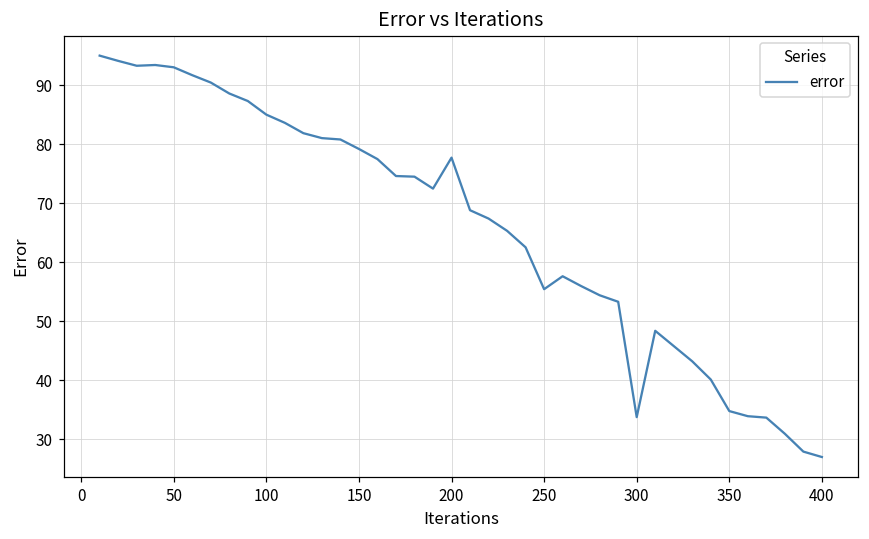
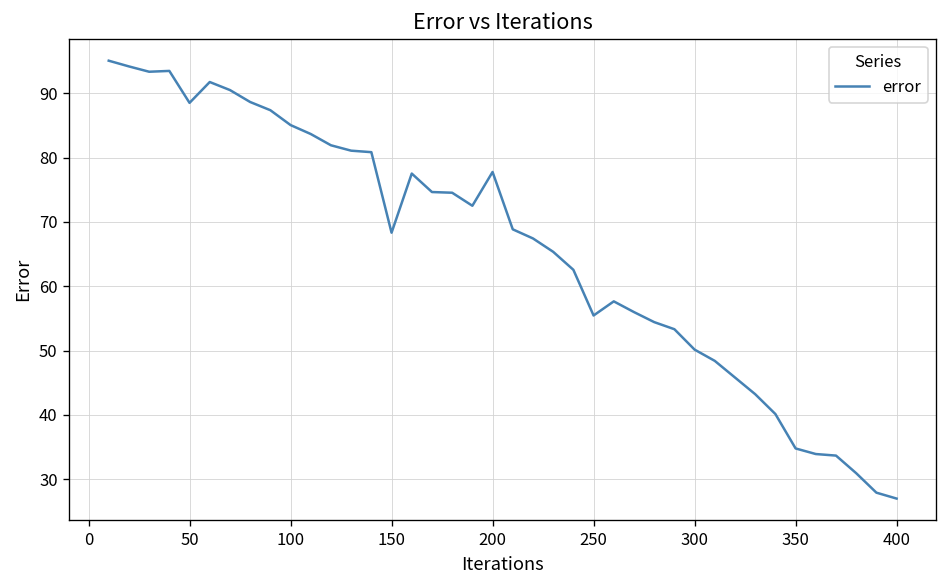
50: 93 -> 88
150: 79 -> 68
300: 34 -> 50
